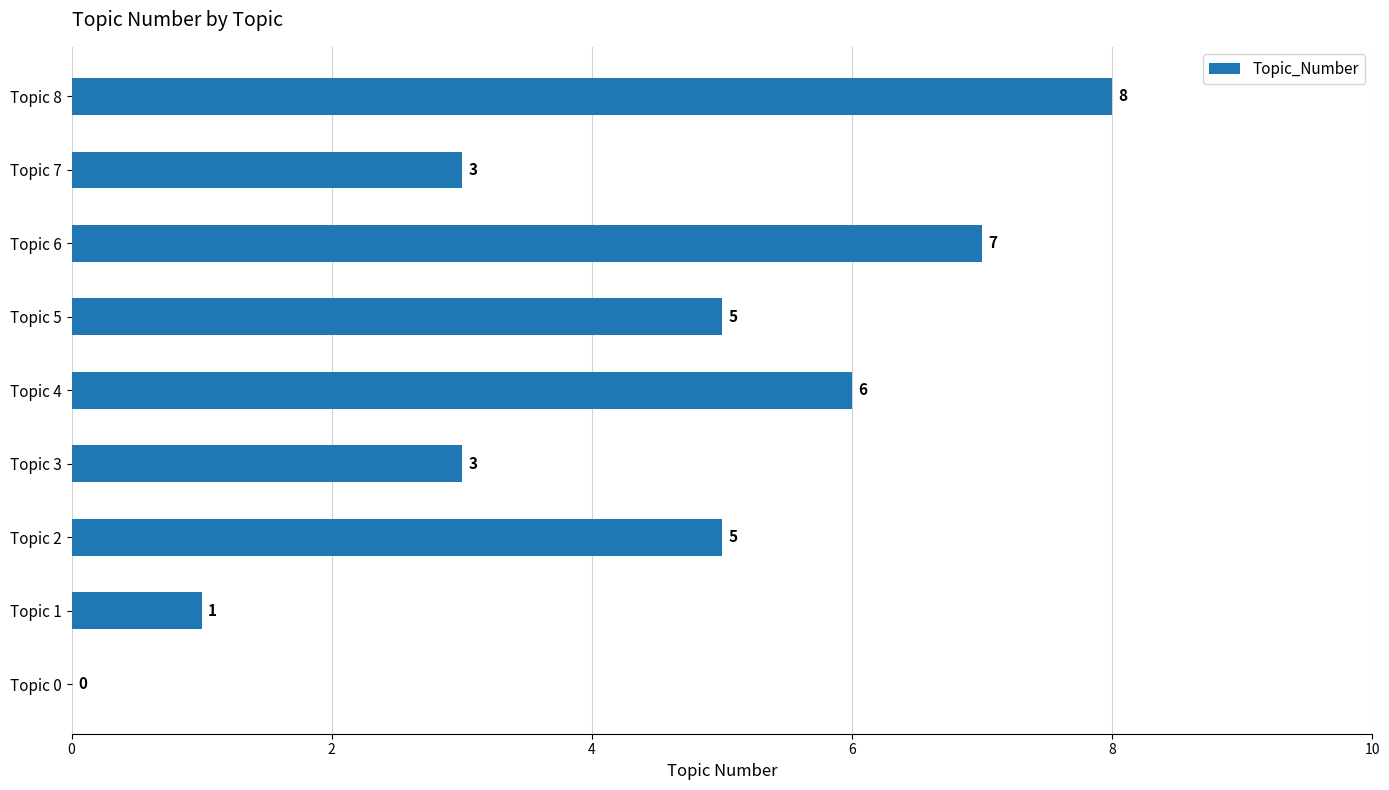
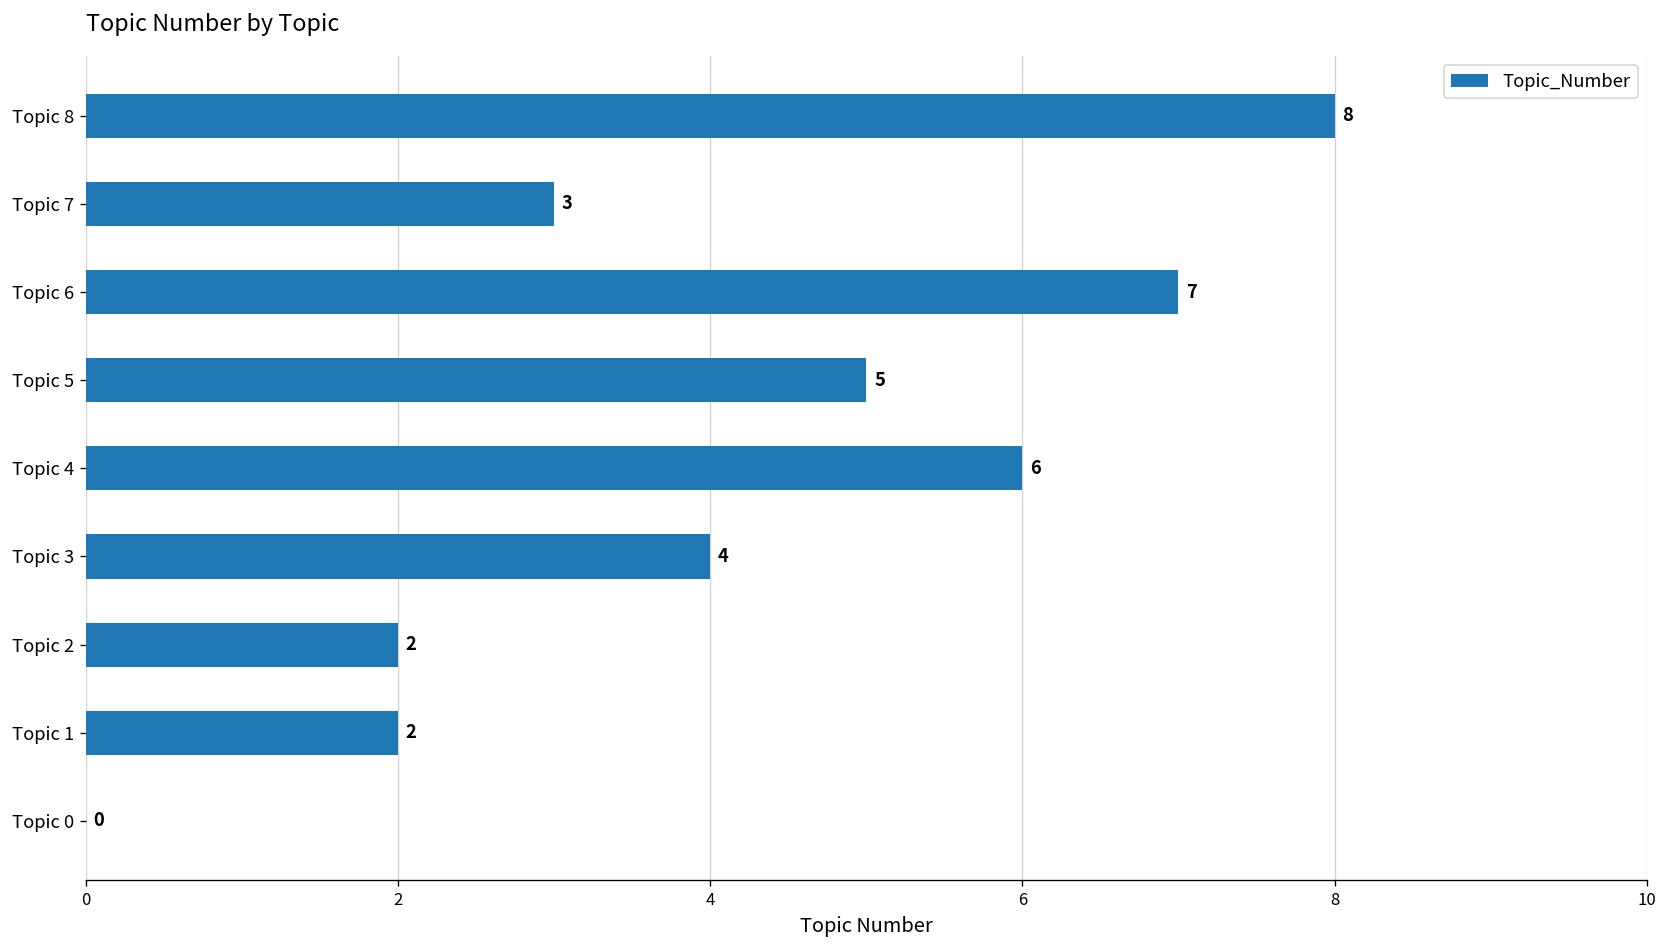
Topic 3: 3 -> 4
Topic 2: 5 -> 2
Topic 1: 1 -> 2
